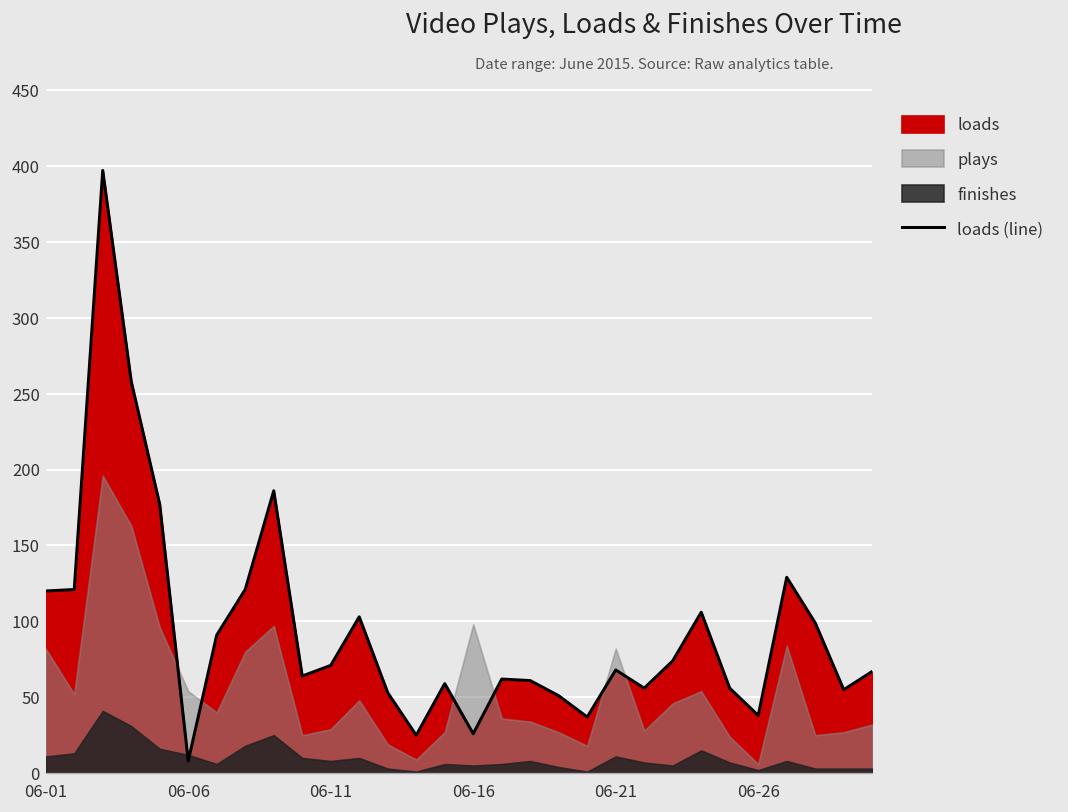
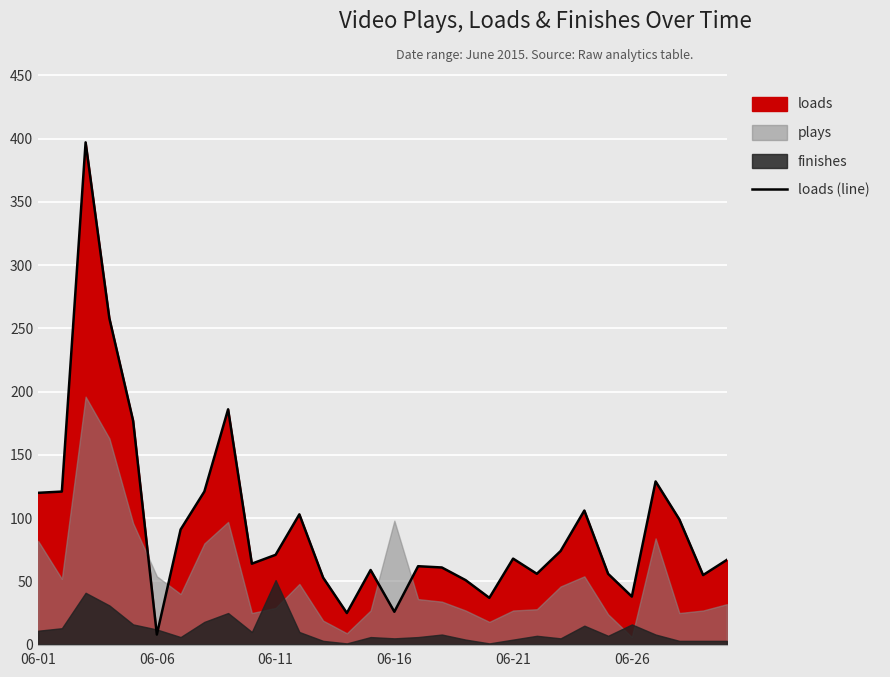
finishes, 06-11: 8 -> 51
plays, 06-21: 82 -> 27
finishes, 06-21: 11 -> 4
finishes, 06-26: 2 -> 16
